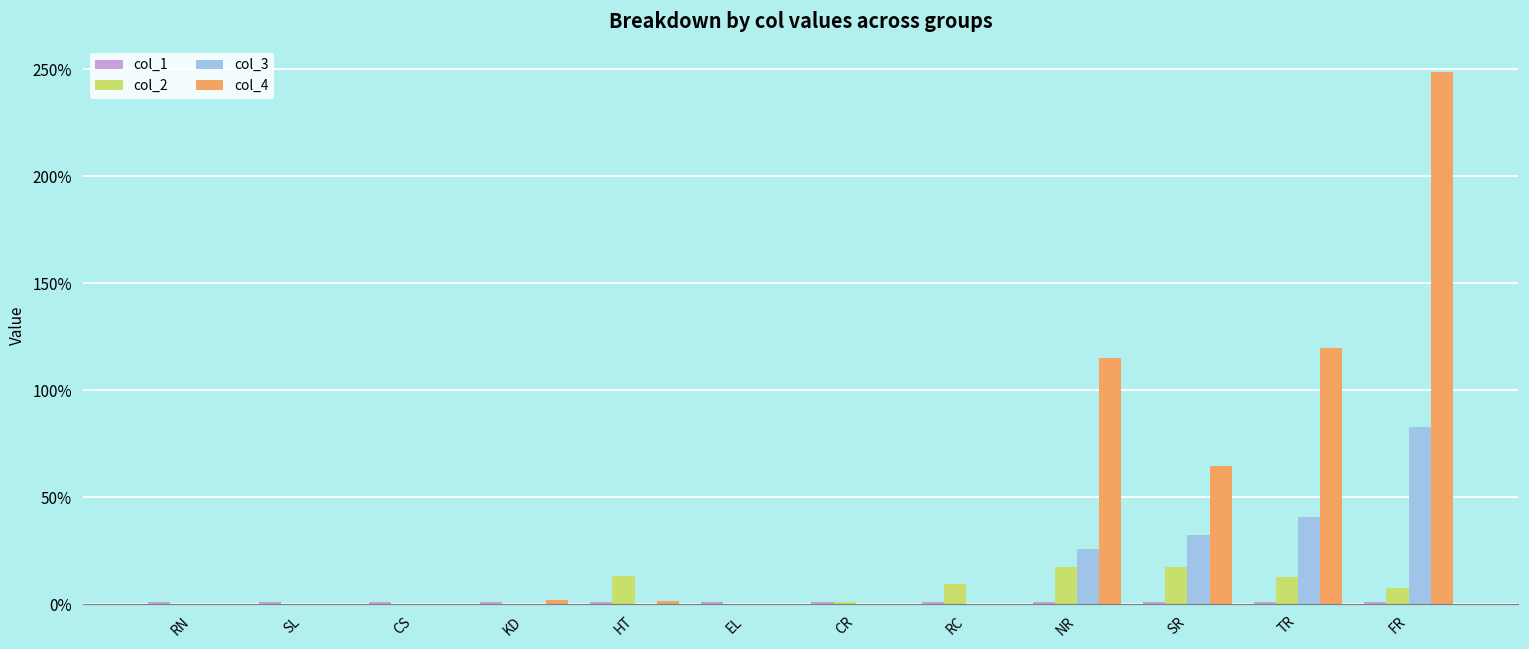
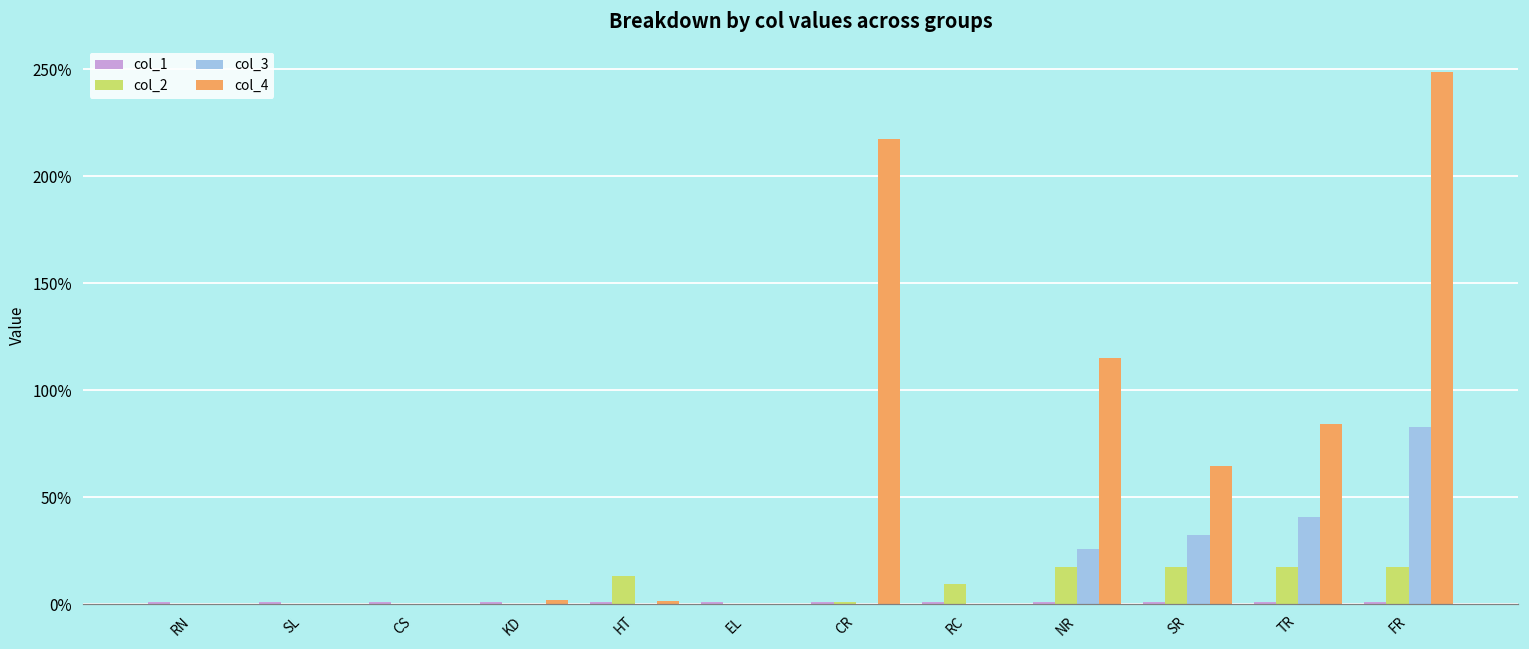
col_4, CR: 0% -> 217%
col_2, TR: 13% -> 17%
col_4, TR: 120% -> 84%
col_2, FR: 8% -> 17%
